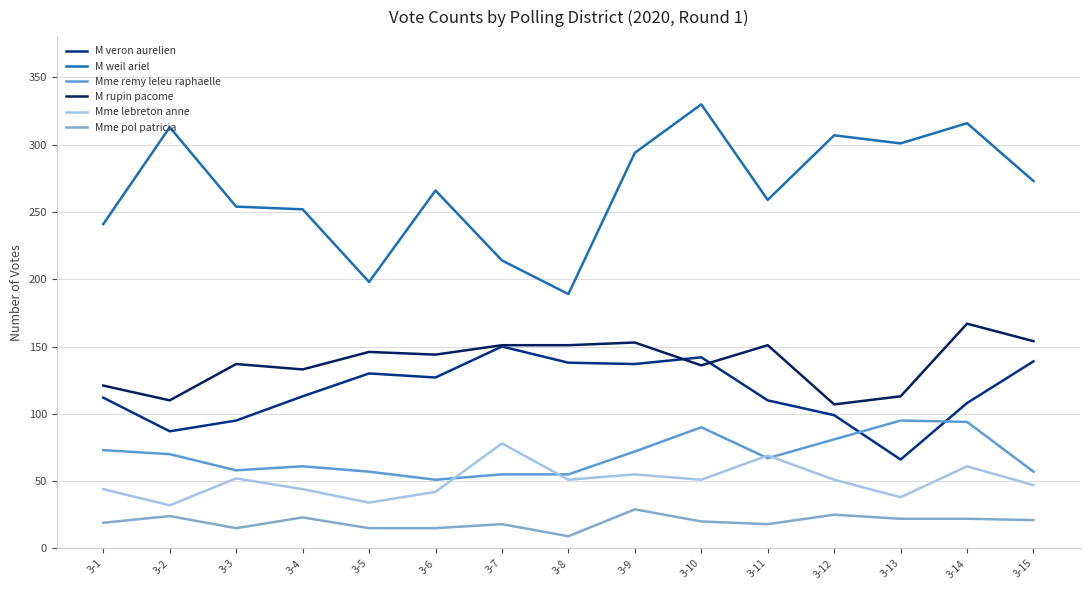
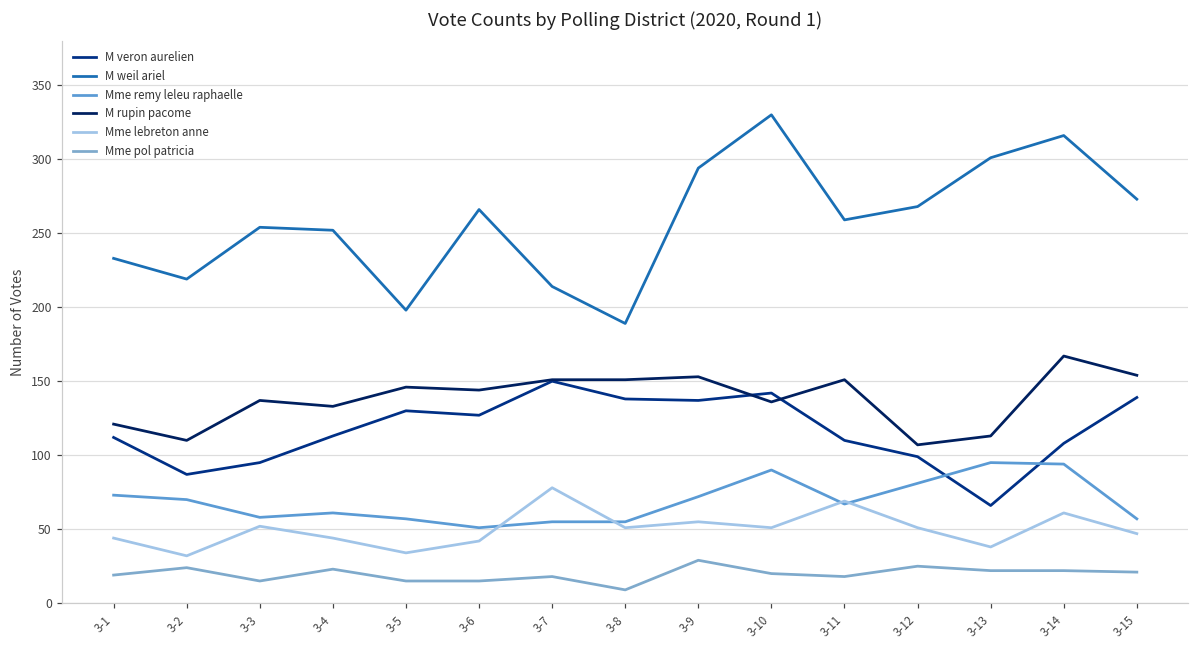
M weil ariel, 3-1: 241 -> 233
M weil ariel, 3-2: 313 -> 219
M weil ariel, 3-12: 307 -> 268
